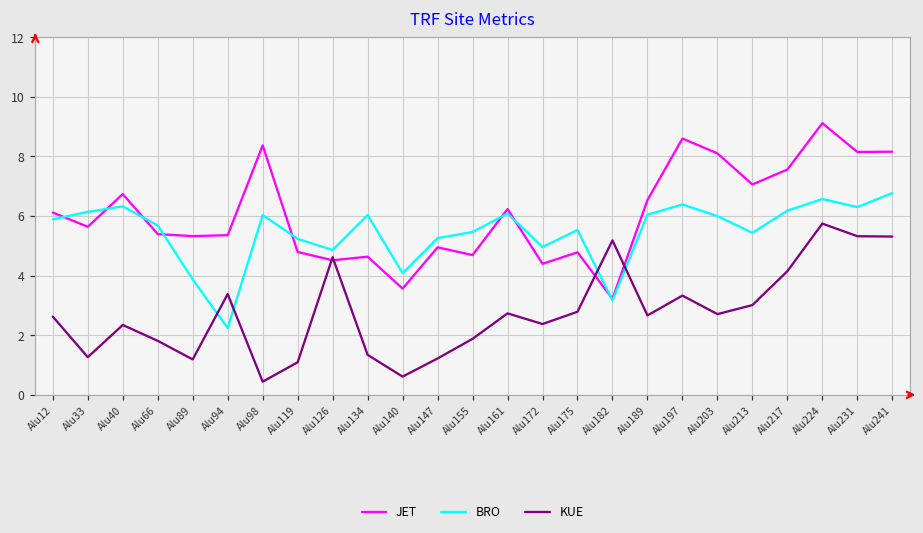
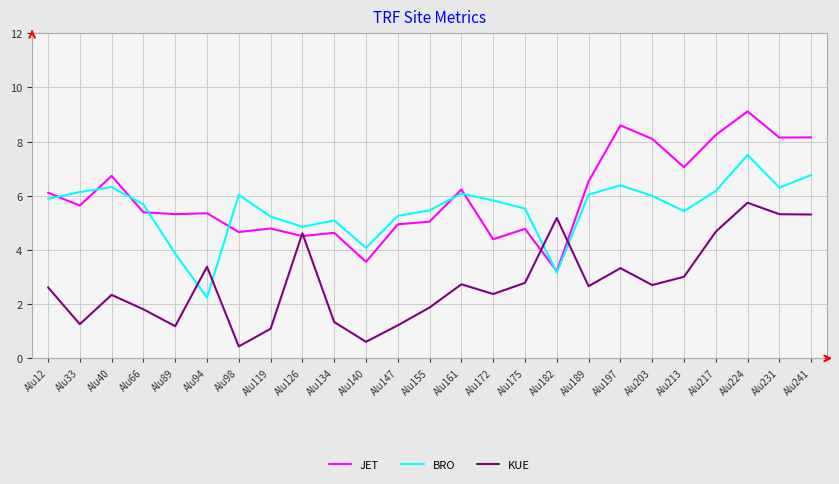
JET, Alu98: 8.4 -> 4.7
BRO, Alu134: 6.0 -> 5.1
JET, Alu155: 4.7 -> 5.0
BRO, Alu172: 5.0 -> 5.8
JET, Alu217: 7.6 -> 8.2
KUE, Alu217: 4.1 -> 4.7
BRO, Alu224: 6.6 -> 7.5
